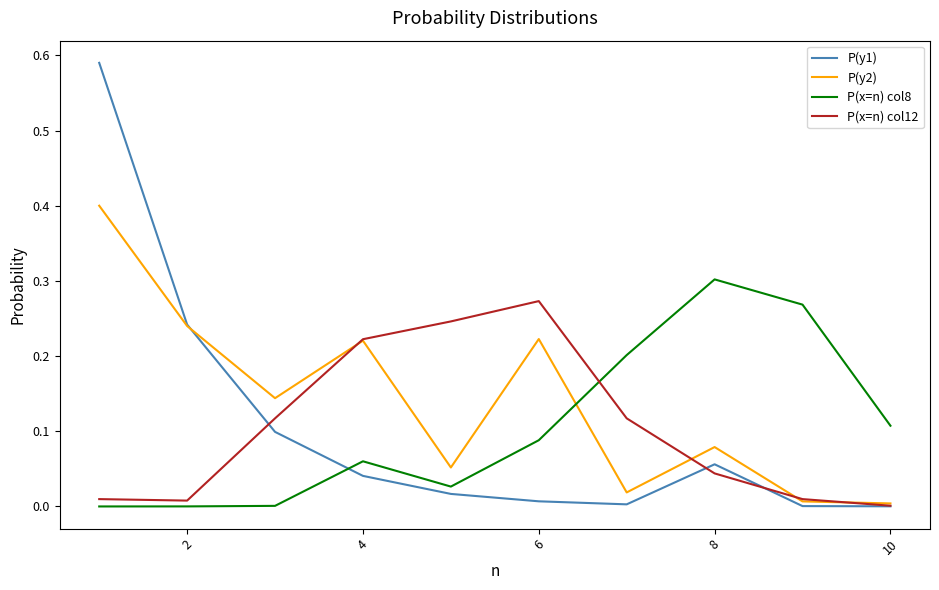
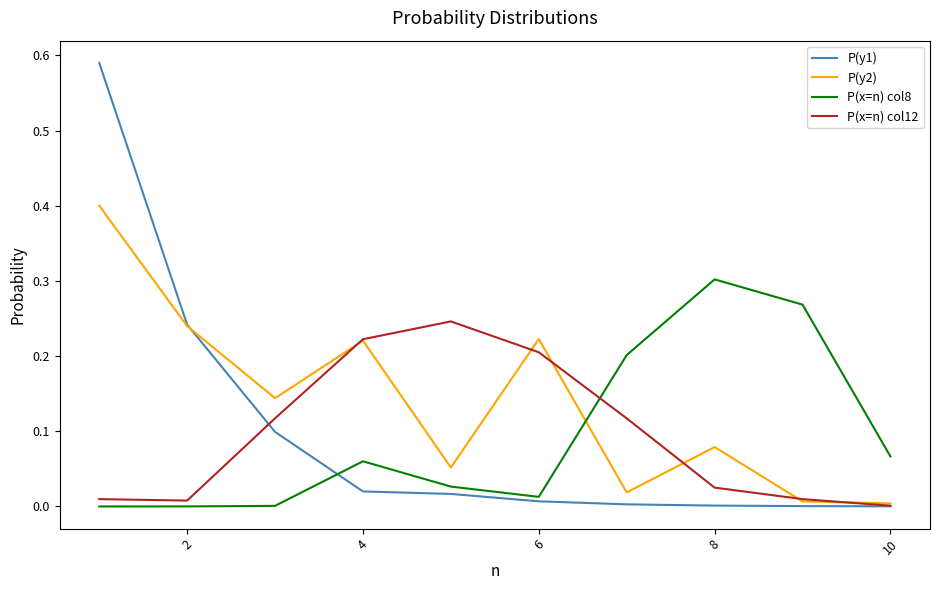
P(y1), 4: 0.04 -> 0.02
P(x=n) col8, 6: 0.09 -> 0.01
P(x=n) col12, 6: 0.27 -> 0.21
P(y1), 8: 0.06 -> 0.00
P(x=n) col12, 8: 0.04 -> 0.03
P(x=n) col8, 10: 0.11 -> 0.07
